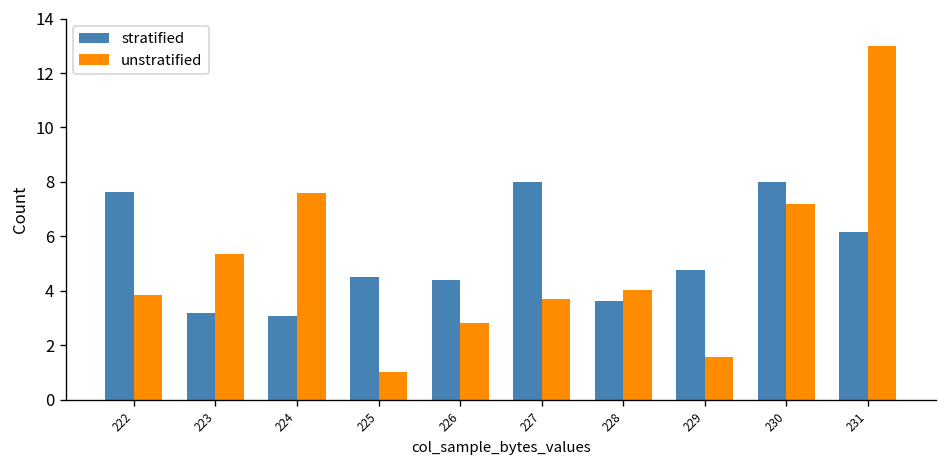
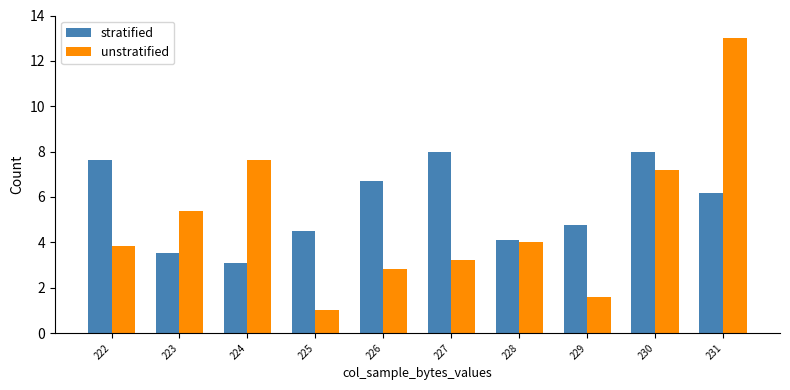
stratified, 223: 3.2 -> 3.6
stratified, 226: 4.4 -> 6.7
unstratified, 227: 3.7 -> 3.2
stratified, 228: 3.6 -> 4.1
